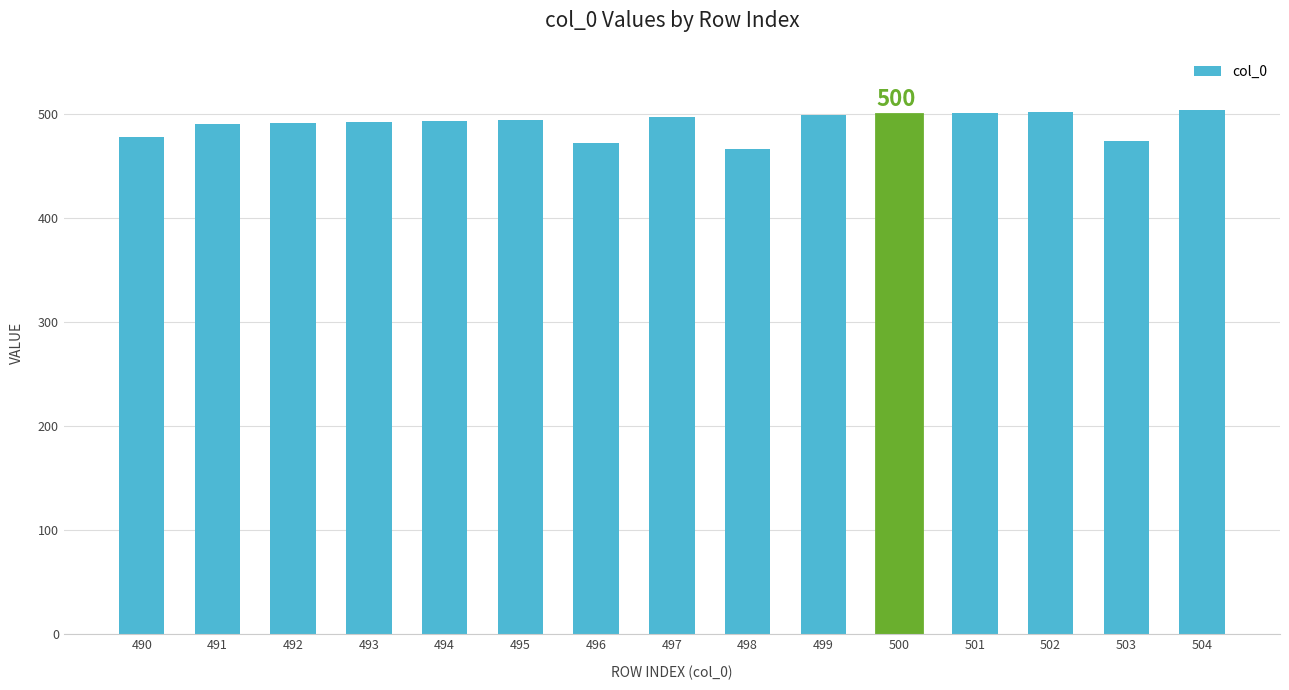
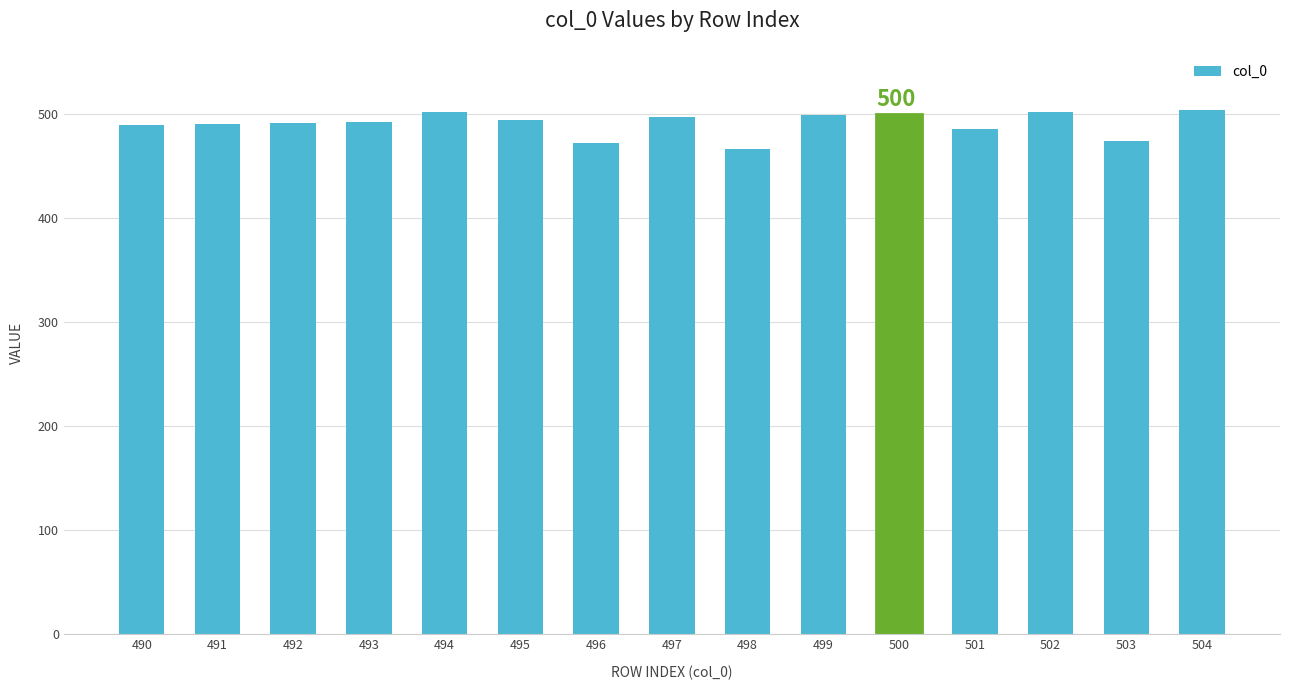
490: 478 -> 490
494: 494 -> 502
501: 501 -> 486
